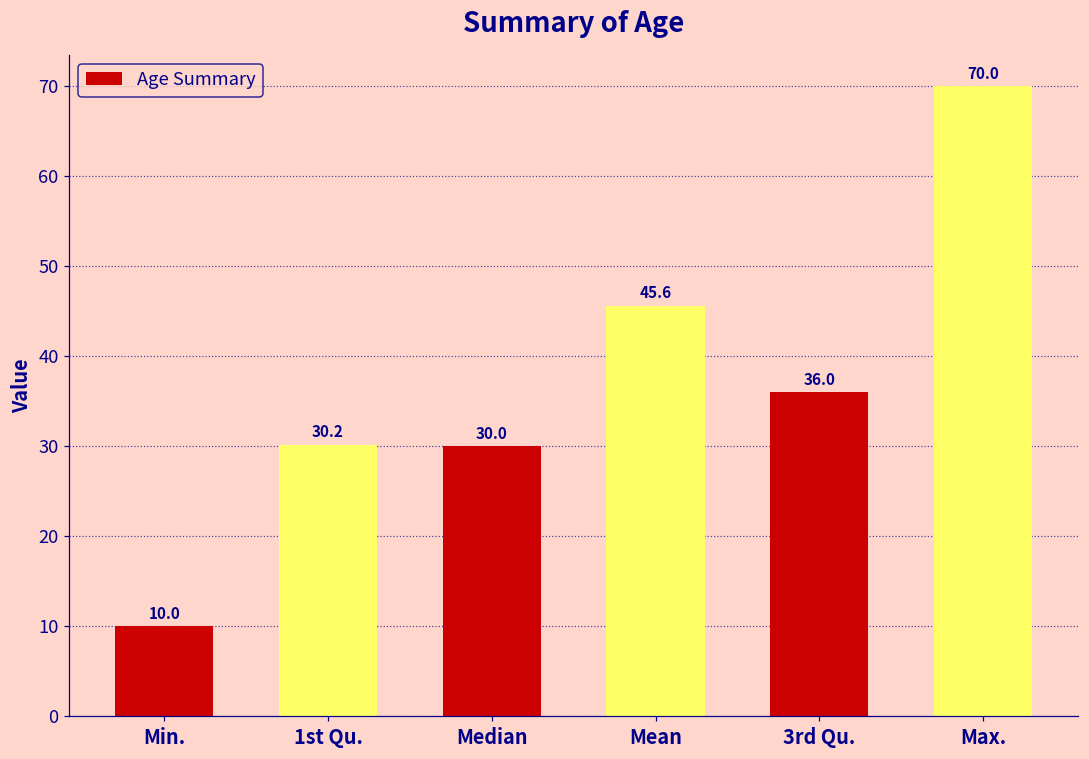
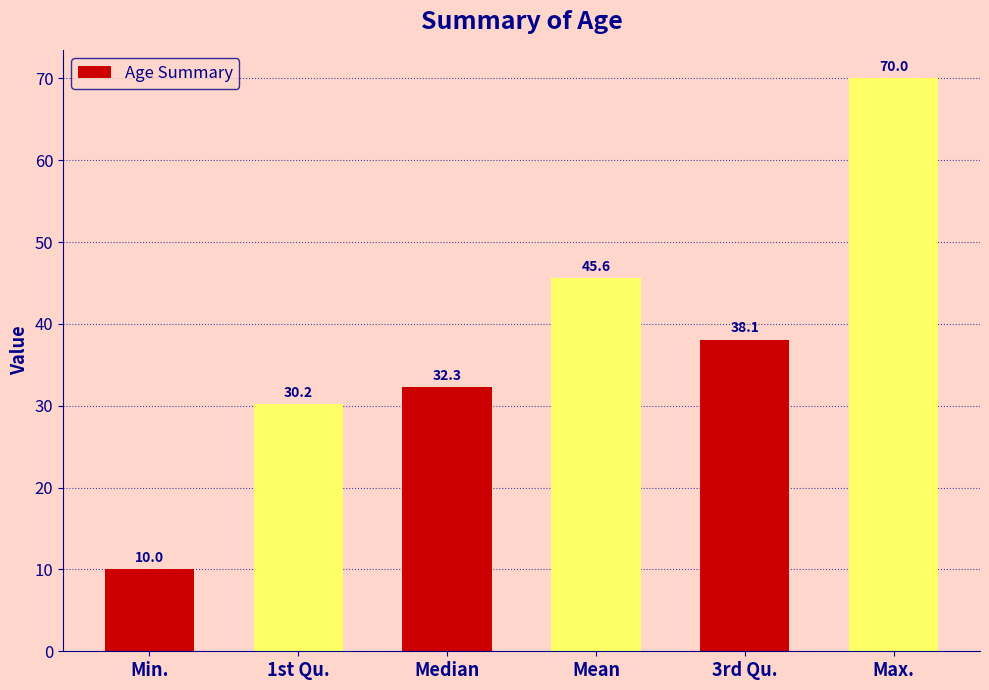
Median: 30.0 -> 32.3
3rd Qu.: 36.0 -> 38.1
